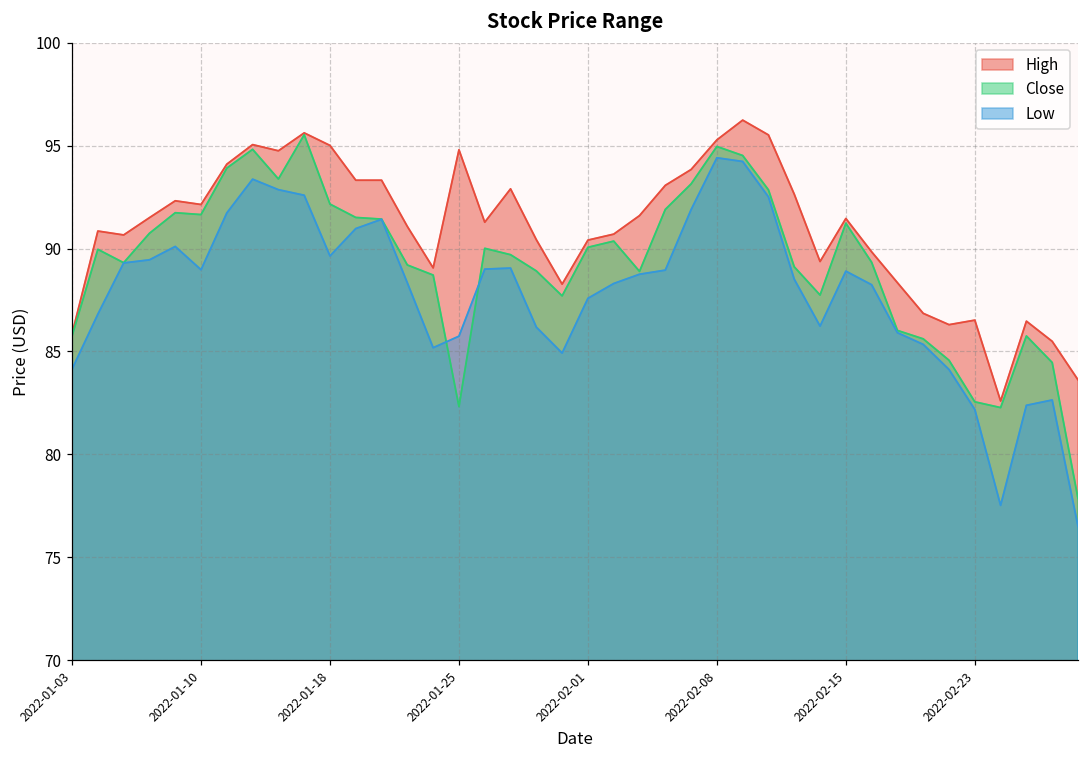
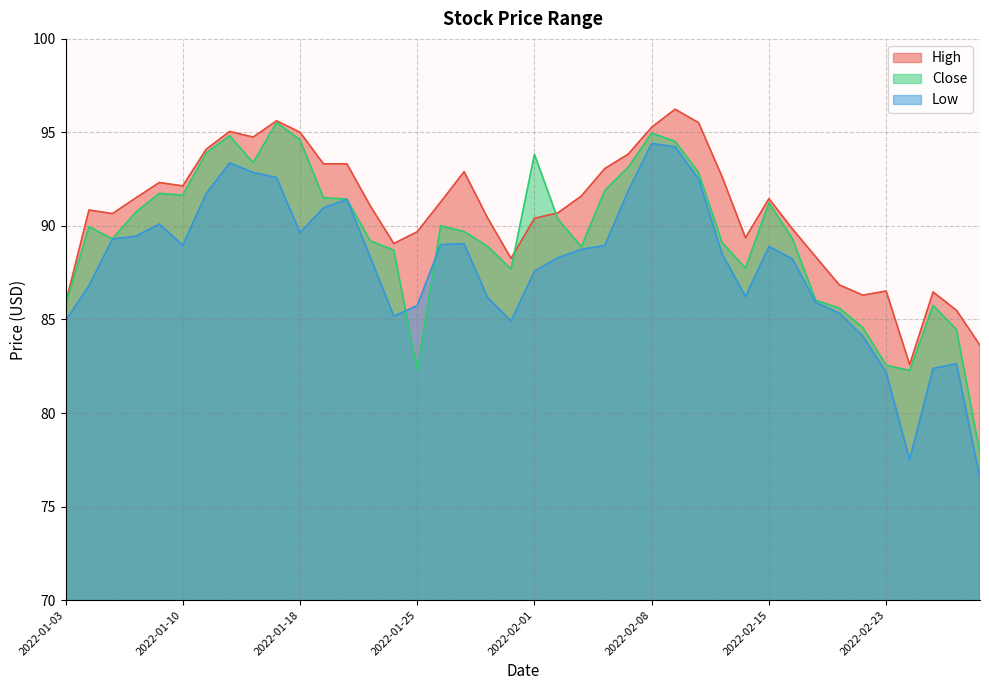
Low, 2022-01-03: 84.1 -> 84.9
Close, 2022-01-18: 92.2 -> 94.6
High, 2022-01-25: 94.8 -> 89.7
Close, 2022-02-01: 90.1 -> 93.8
